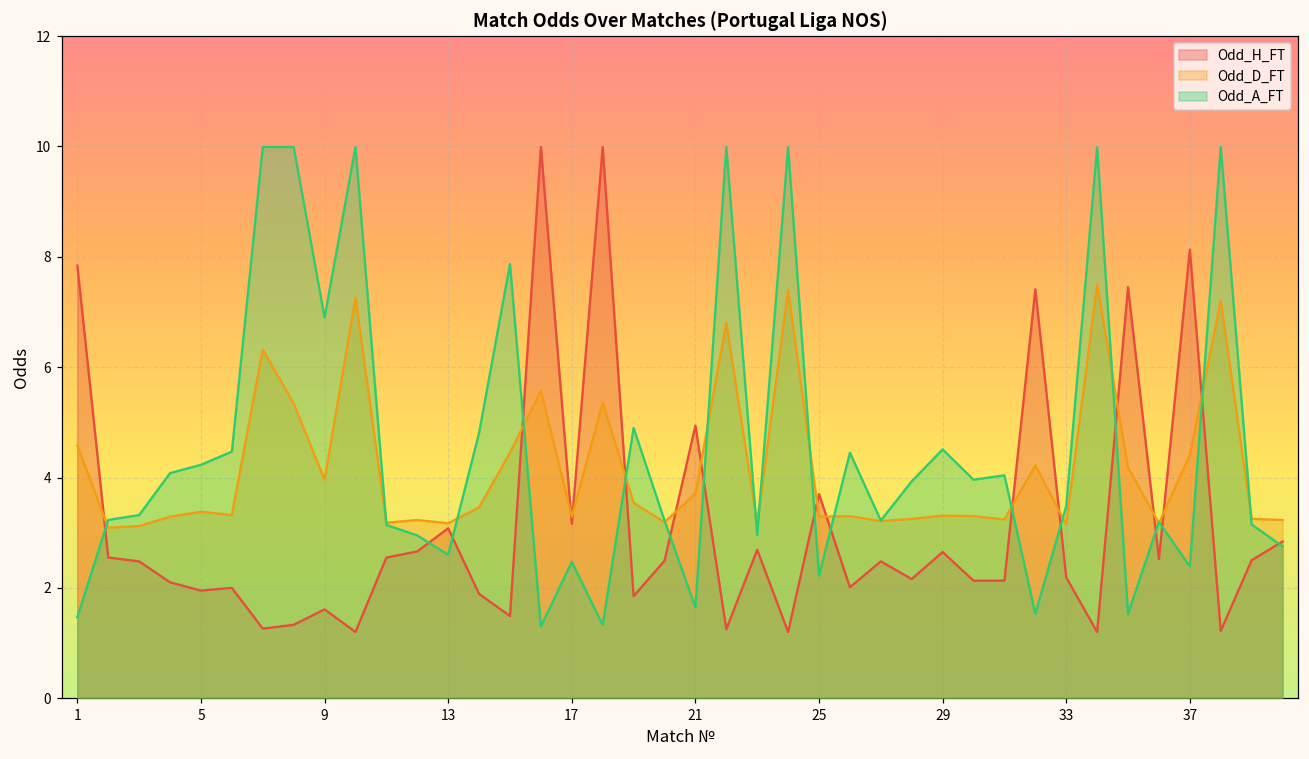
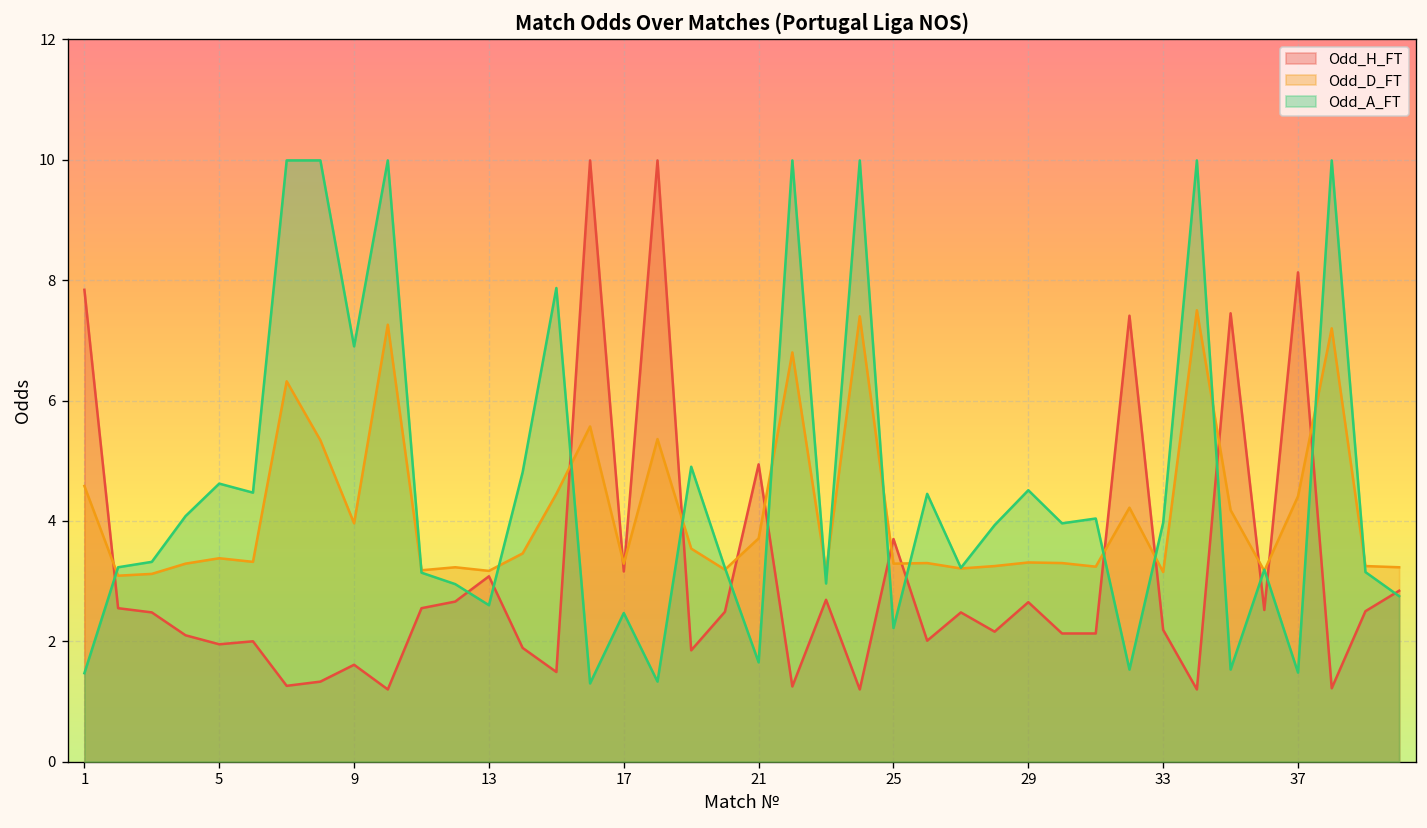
Odd_A_FT, 5: 4.2 -> 4.6
Odd_A_FT, 33: 3.5 -> 4.0
Odd_A_FT, 37: 2.4 -> 1.5
